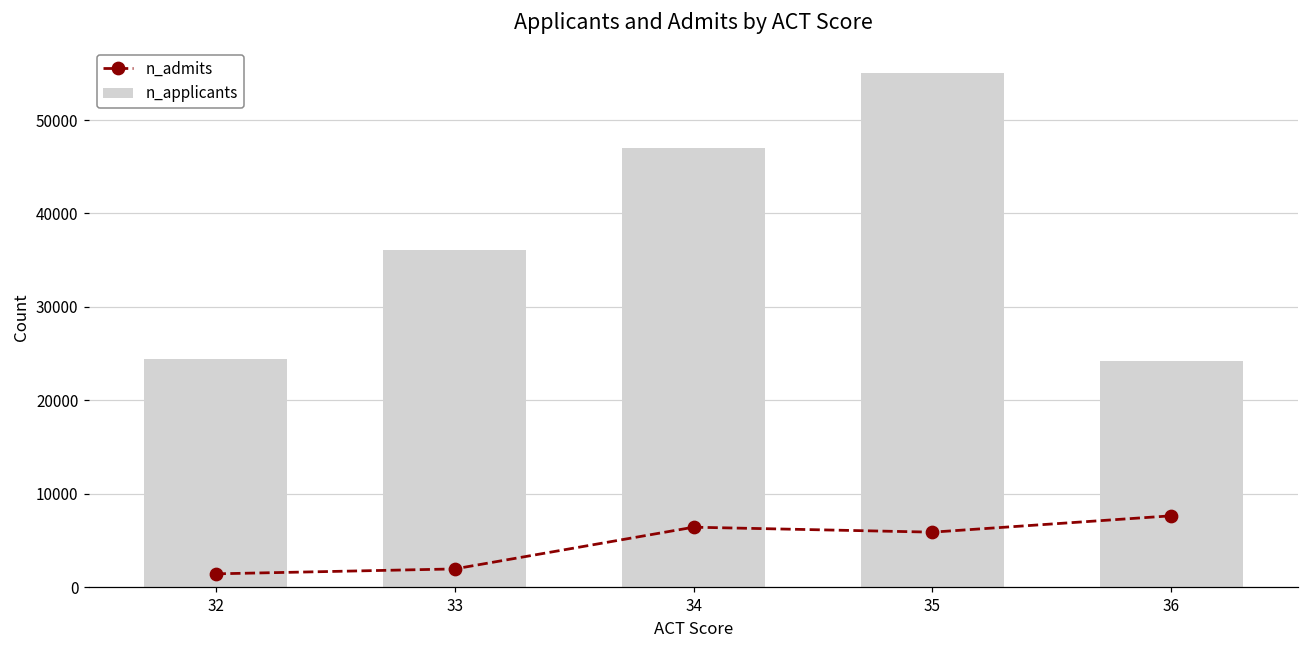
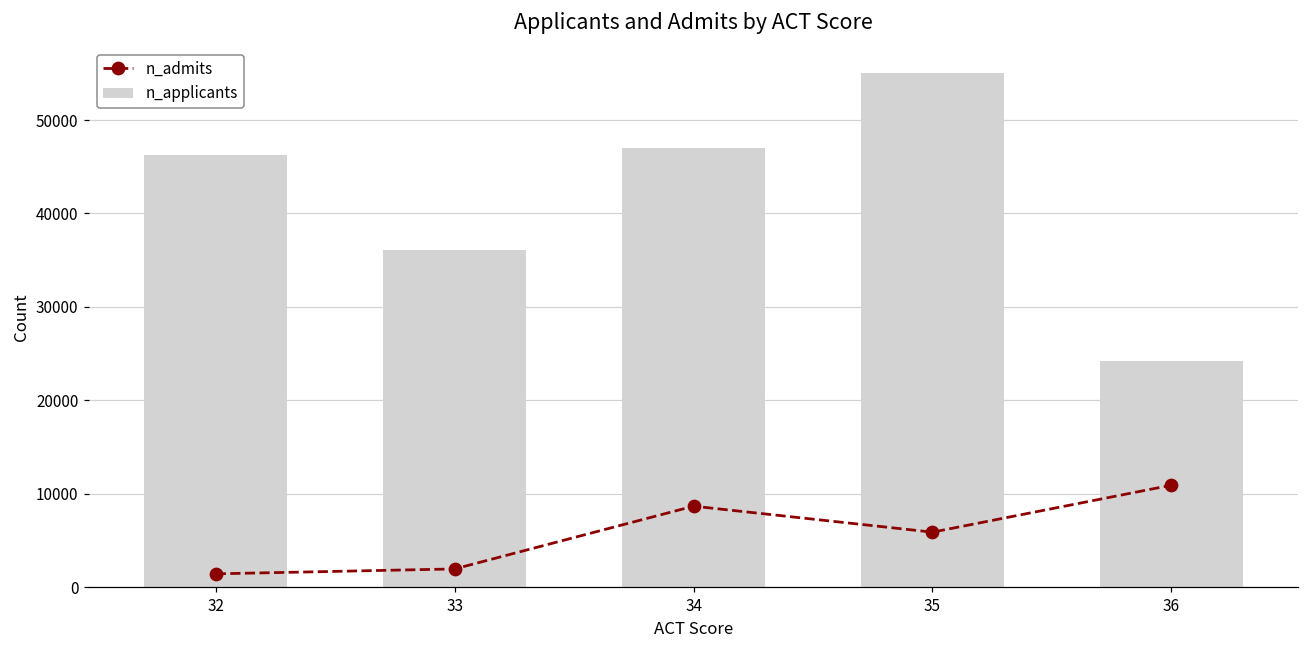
n_applicants, 32: 24000 -> 46000
n_admits, 34: 6000 -> 9000
n_admits, 36: 8000 -> 11000
